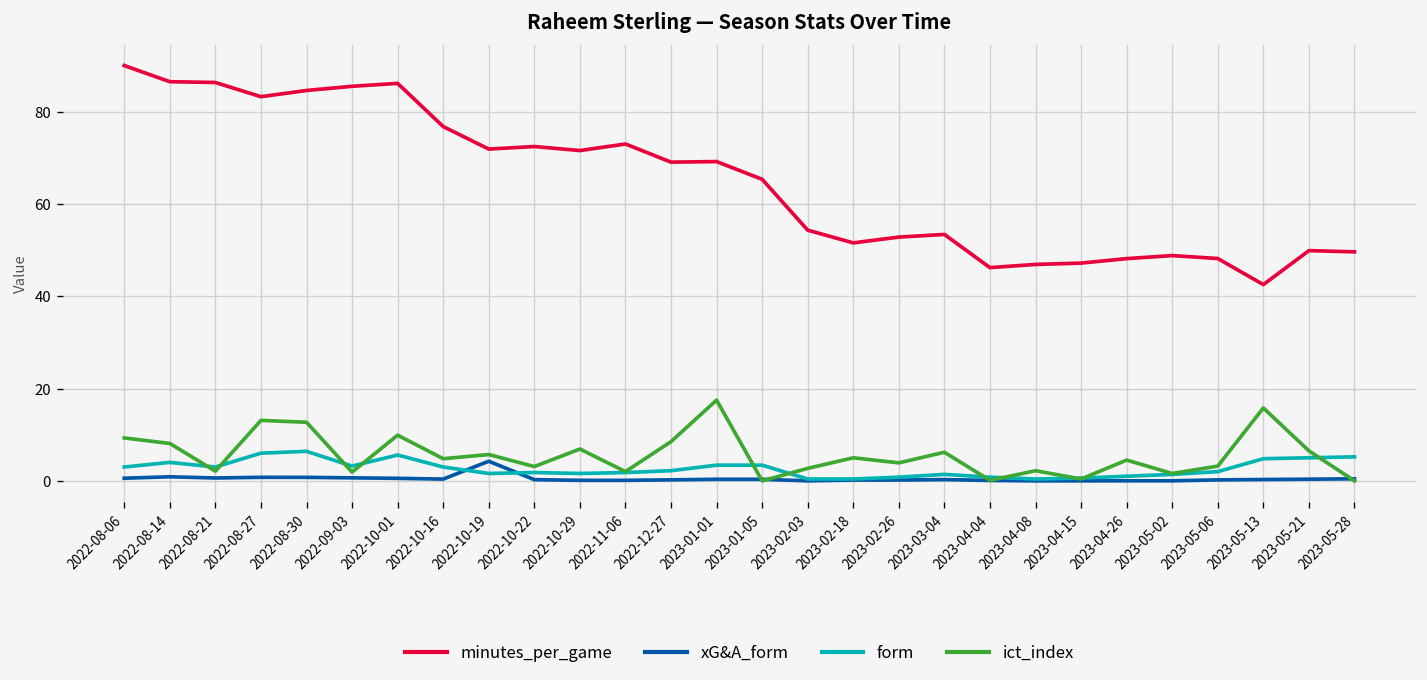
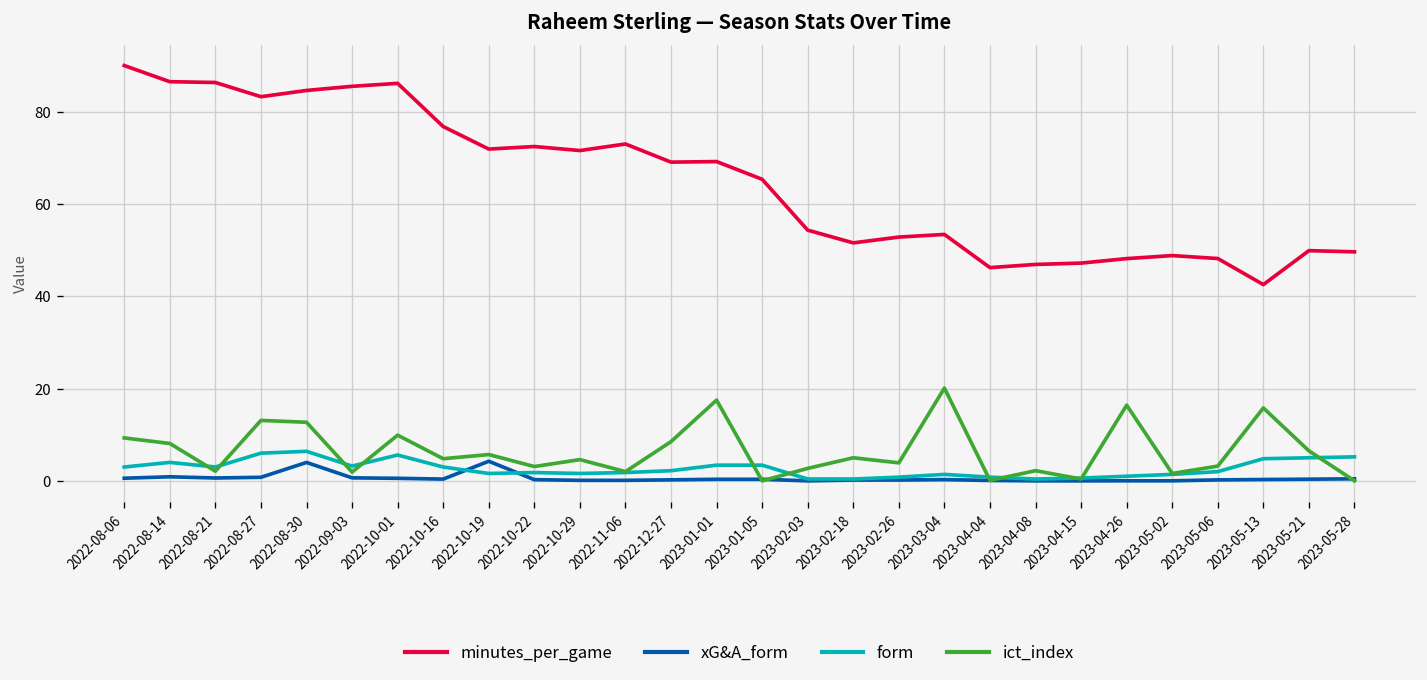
xG&A_form, 2022-08-30: 1 -> 4
ict_index, 2022-10-29: 7 -> 5
ict_index, 2023-03-04: 6 -> 20
ict_index, 2023-04-26: 5 -> 16
